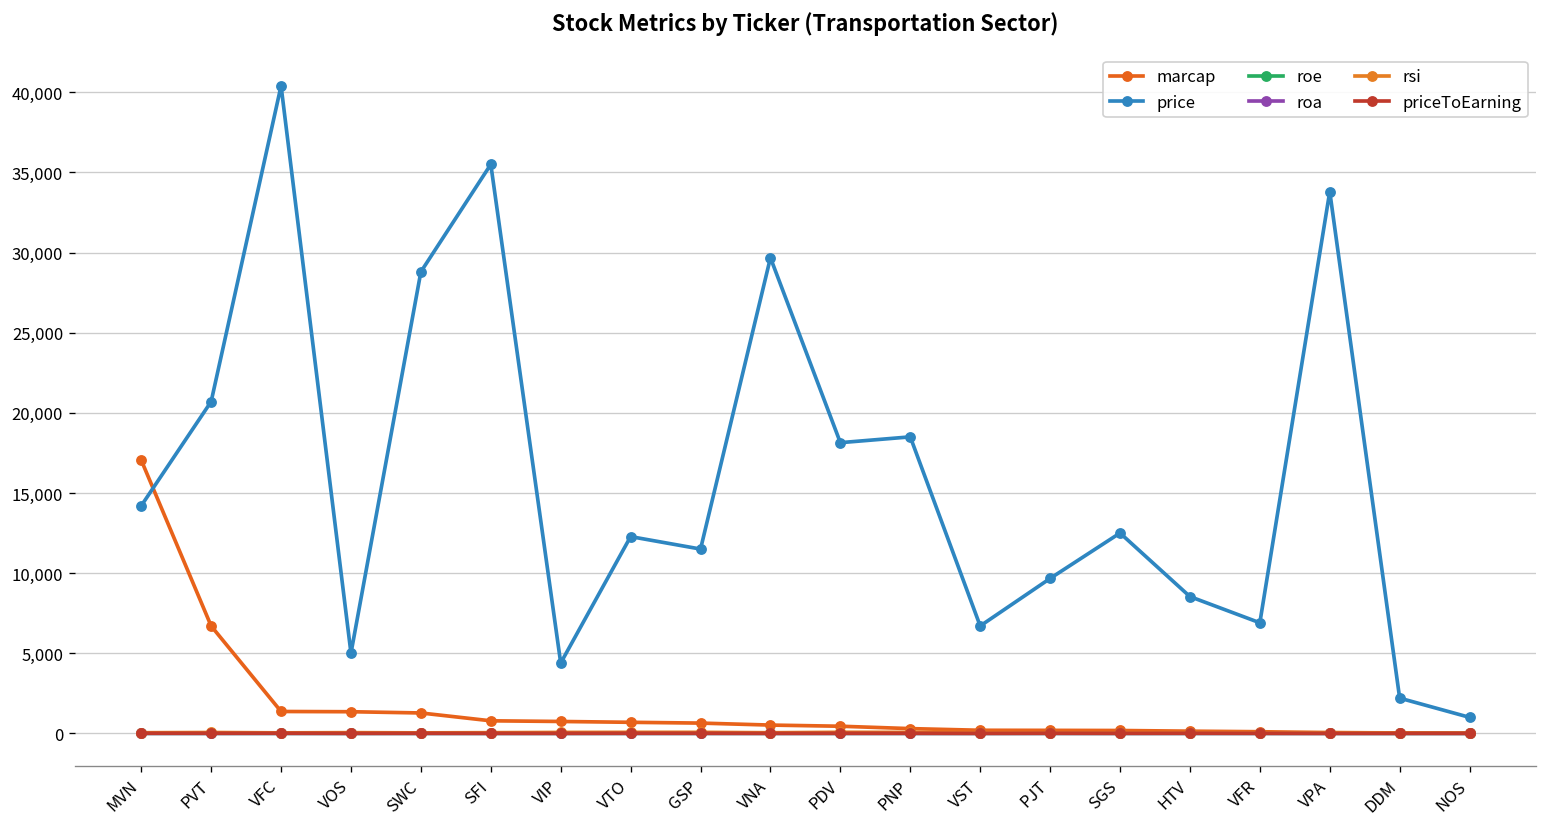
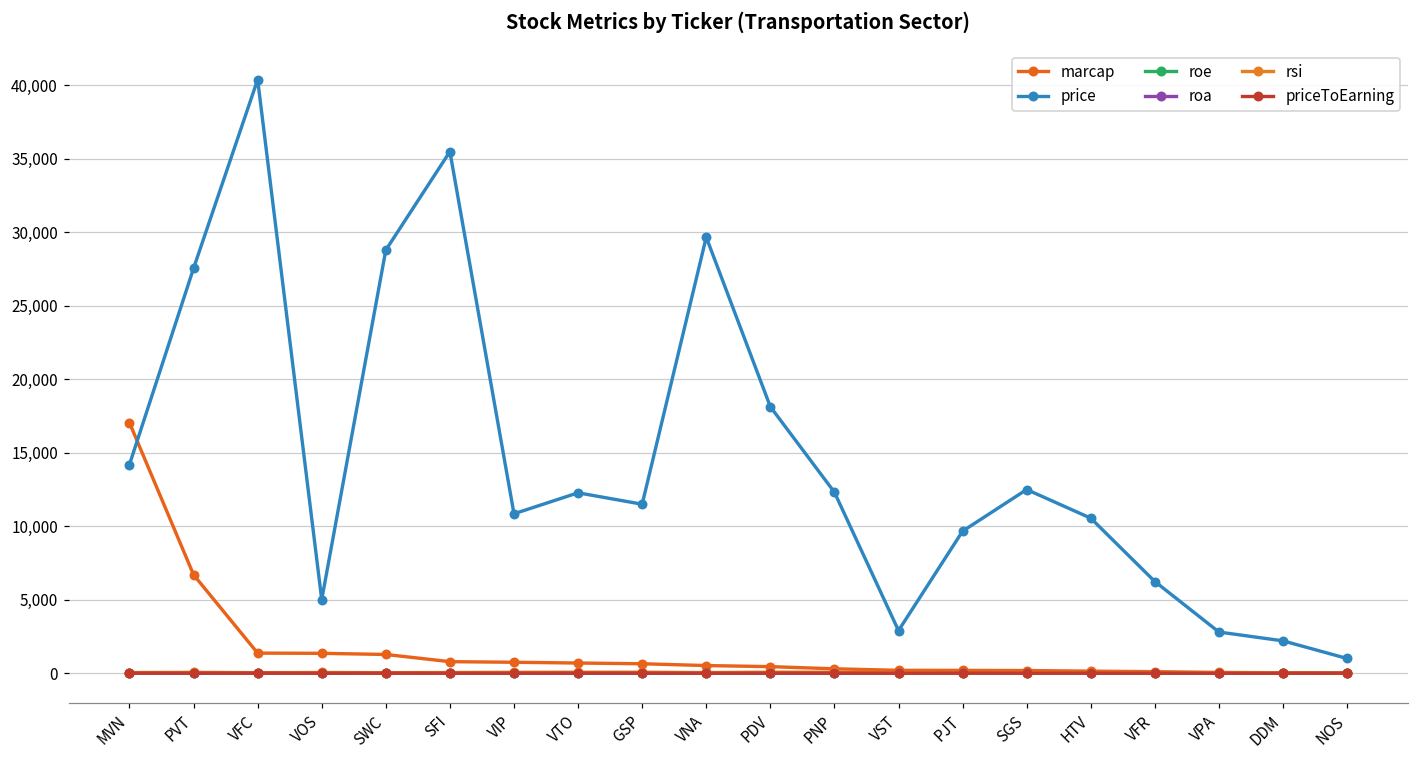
price, PVT: 20,700 -> 27,600
price, VIP: 4,400 -> 10,900
price, PNP: 18,500 -> 12,300
price, VST: 6,700 -> 2,900
price, HTV: 8,500 -> 10,600
price, VFR: 6,900 -> 6,200
price, VPA: 33,800 -> 2,800
